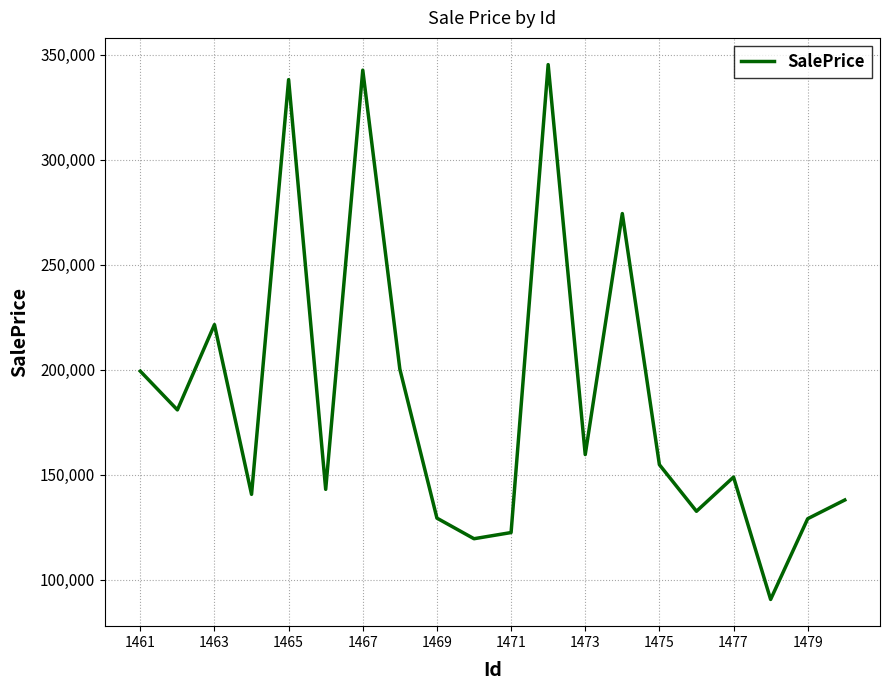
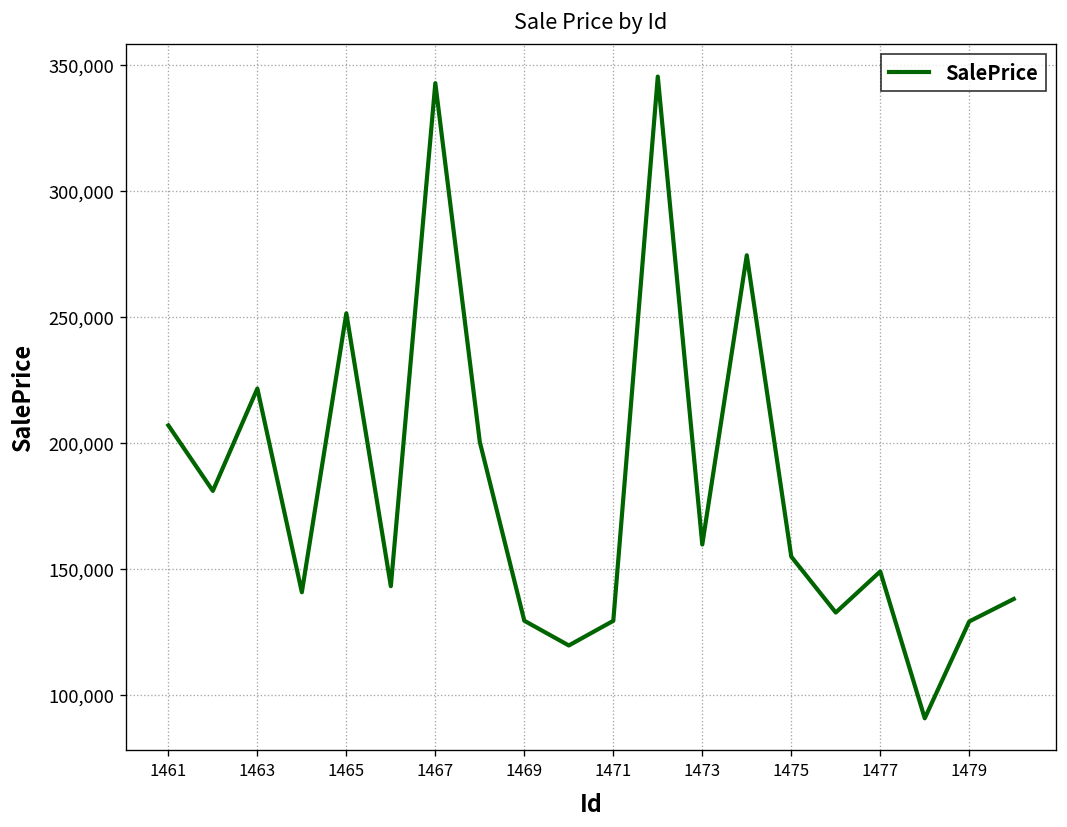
1461: 199,000 -> 207,000
1465: 338,000 -> 251,000
1471: 122,000 -> 129,000
